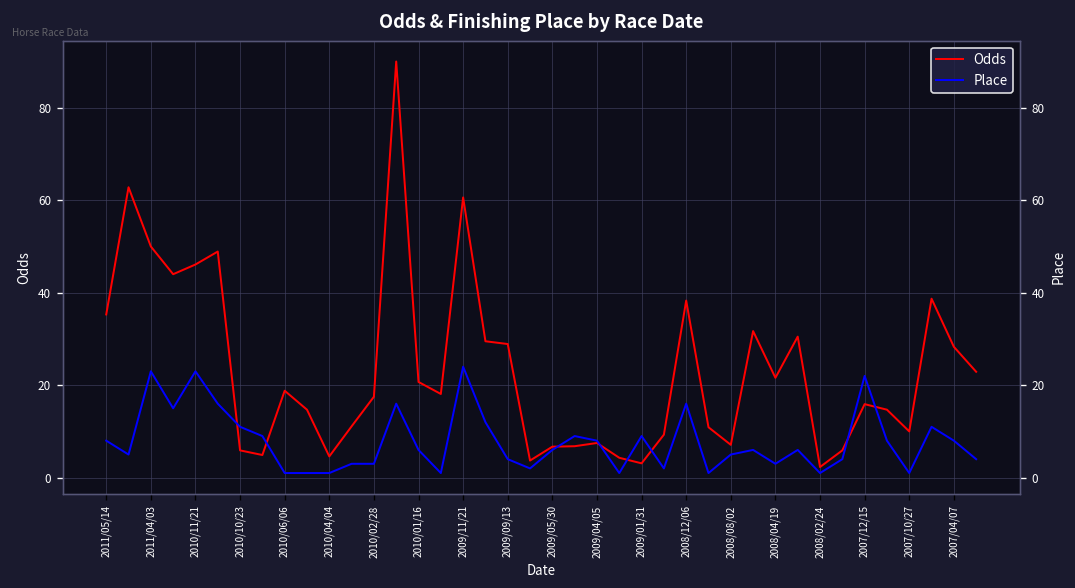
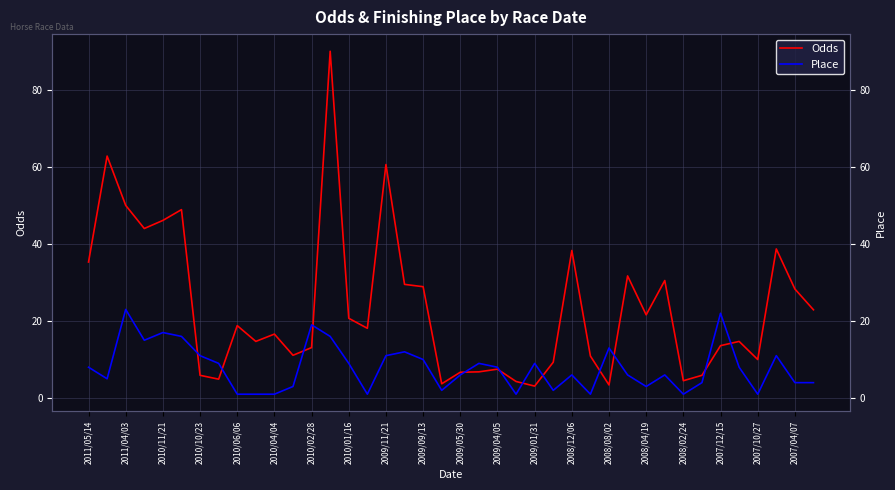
Place, 2010/11/21: 23 -> 17
Odds, 2010/04/04: 5 -> 17
Odds, 2010/02/28: 18 -> 13
Place, 2010/02/28: 3 -> 19
Place, 2010/01/16: 6 -> 9
Place, 2009/11/21: 24 -> 11
Place, 2009/09/13: 4 -> 10
Place, 2008/12/06: 16 -> 6
Odds, 2008/08/02: 7 -> 3
Place, 2008/08/02: 5 -> 13
Odds, 2008/02/24: 2 -> 5
Odds, 2007/12/15: 16 -> 14
Place, 2007/04/07: 8 -> 4
